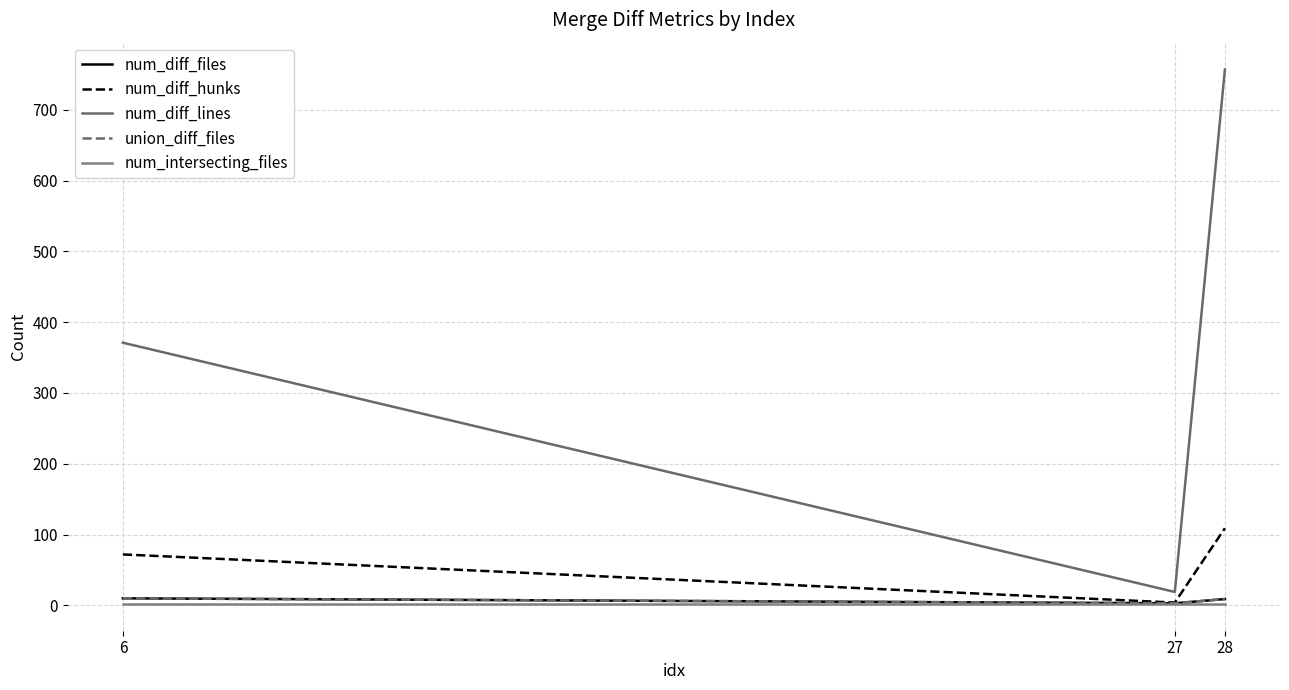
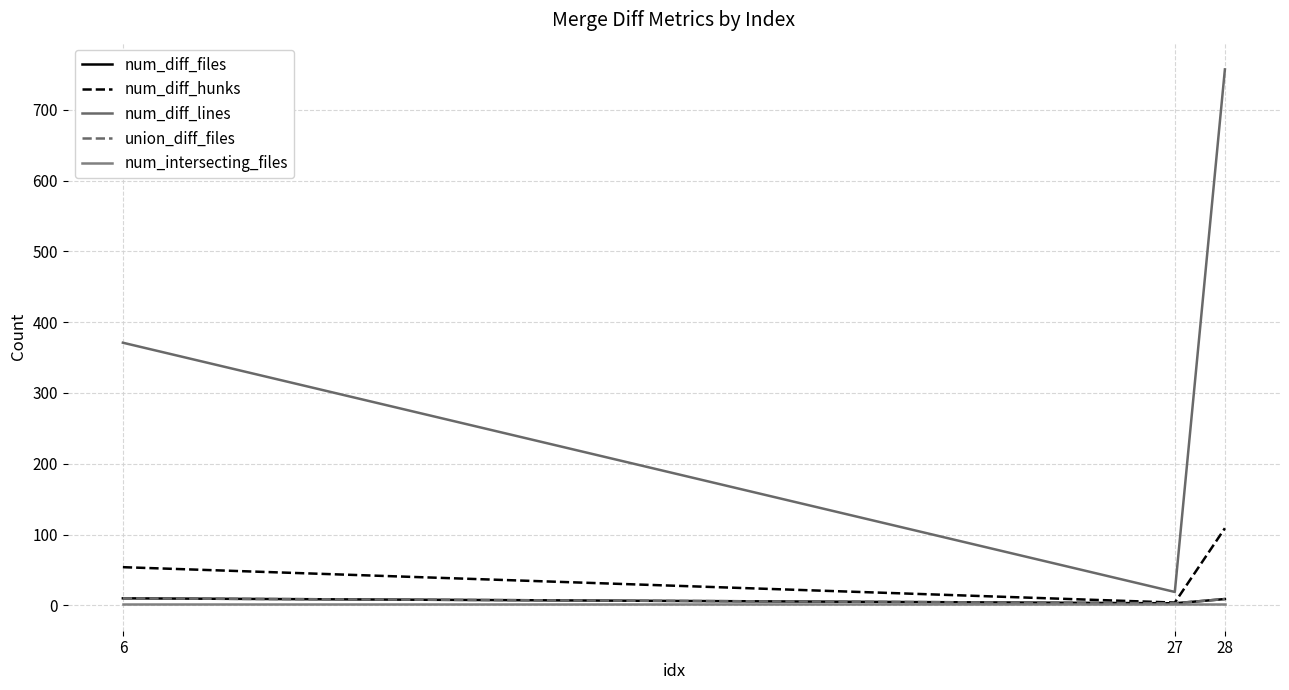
num_diff_hunks, 6: 70 -> 50
